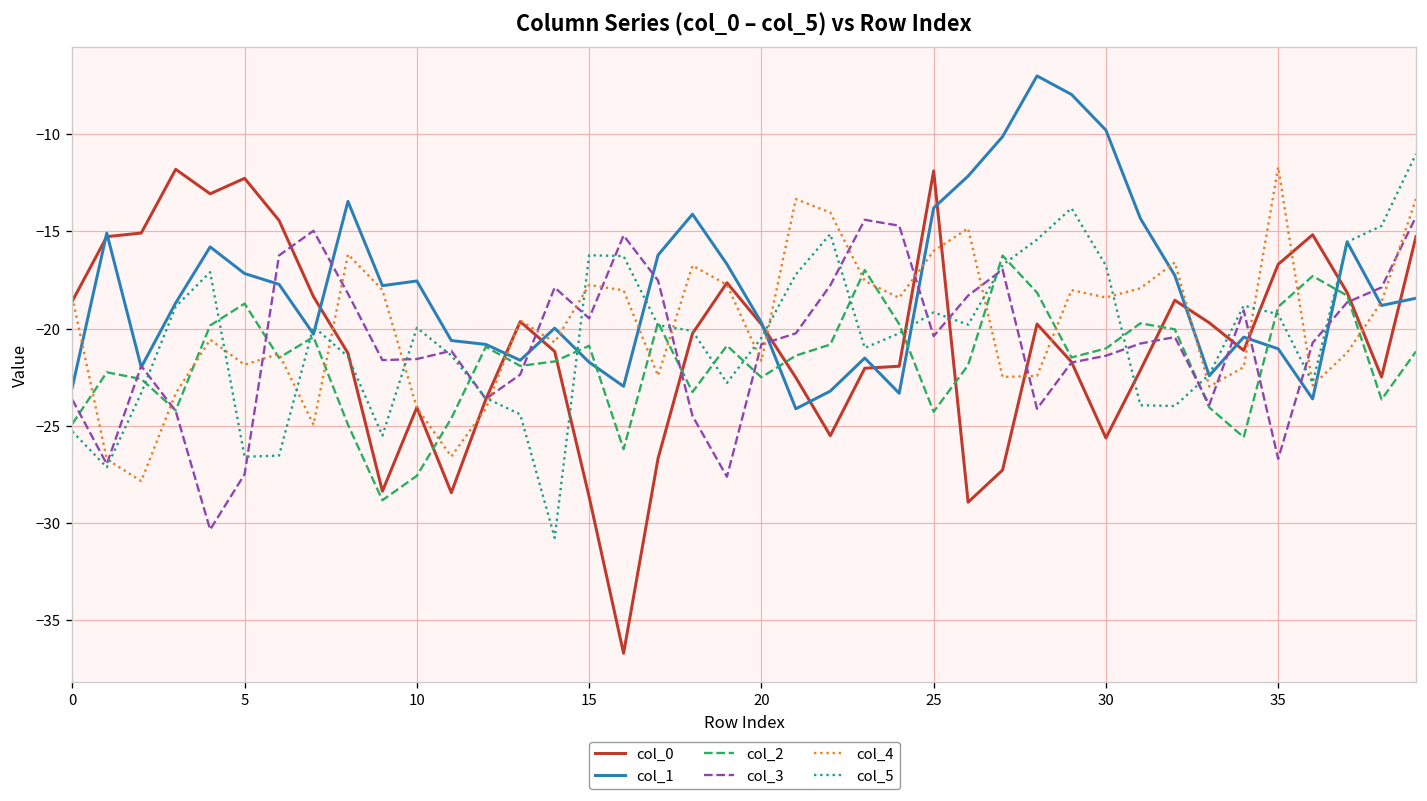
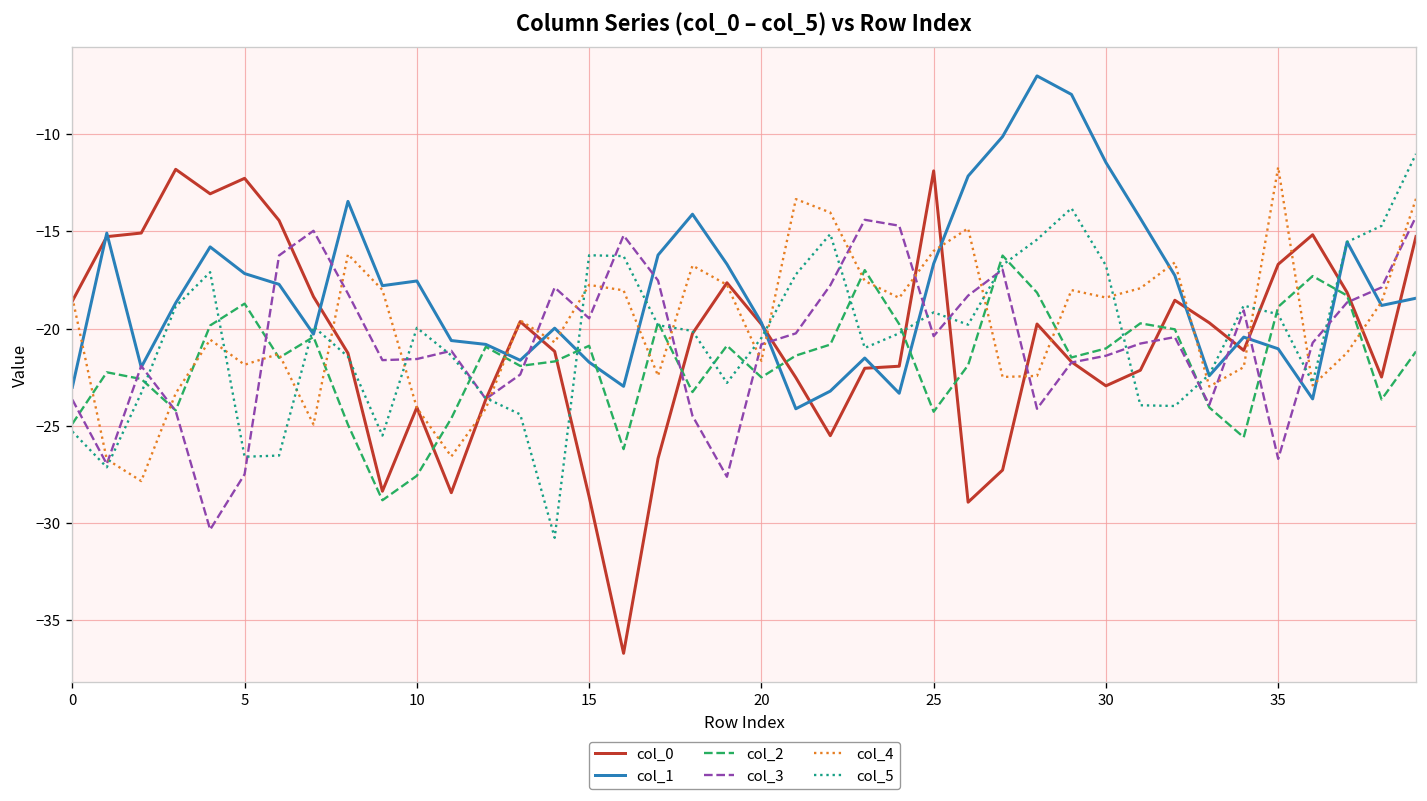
col_1, 25: -13.8 -> -16.7
col_0, 30: -25.6 -> -22.9
col_1, 30: -9.8 -> -11.5
